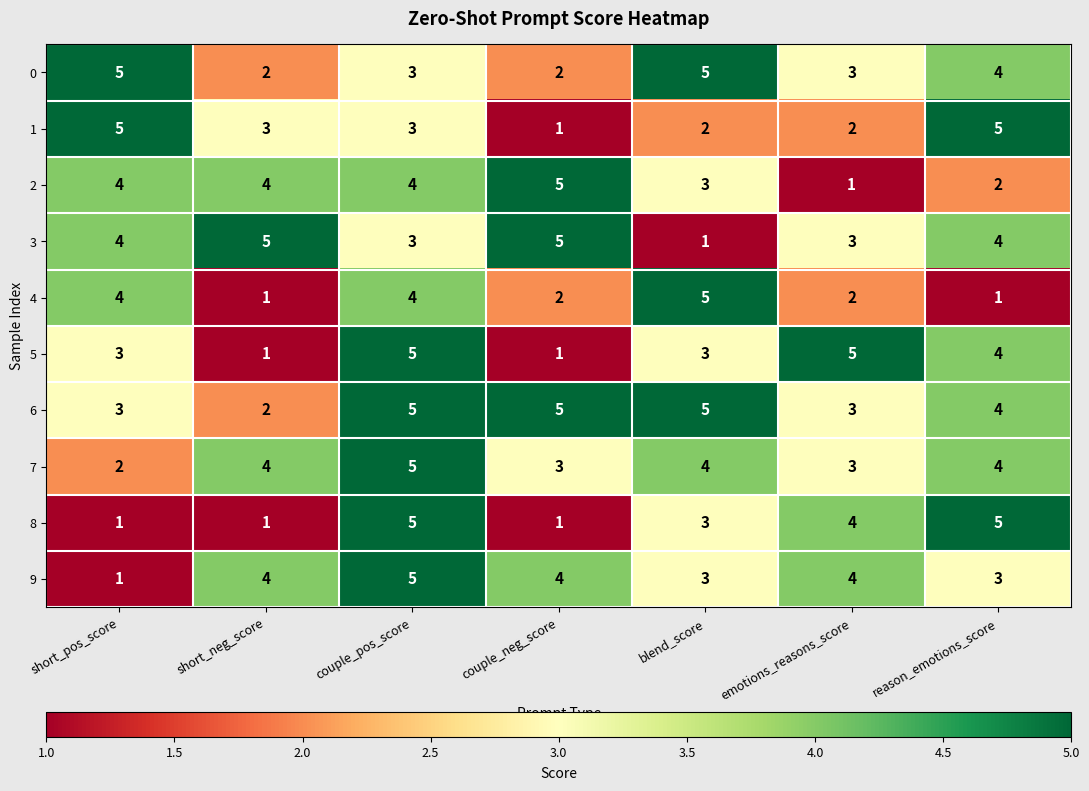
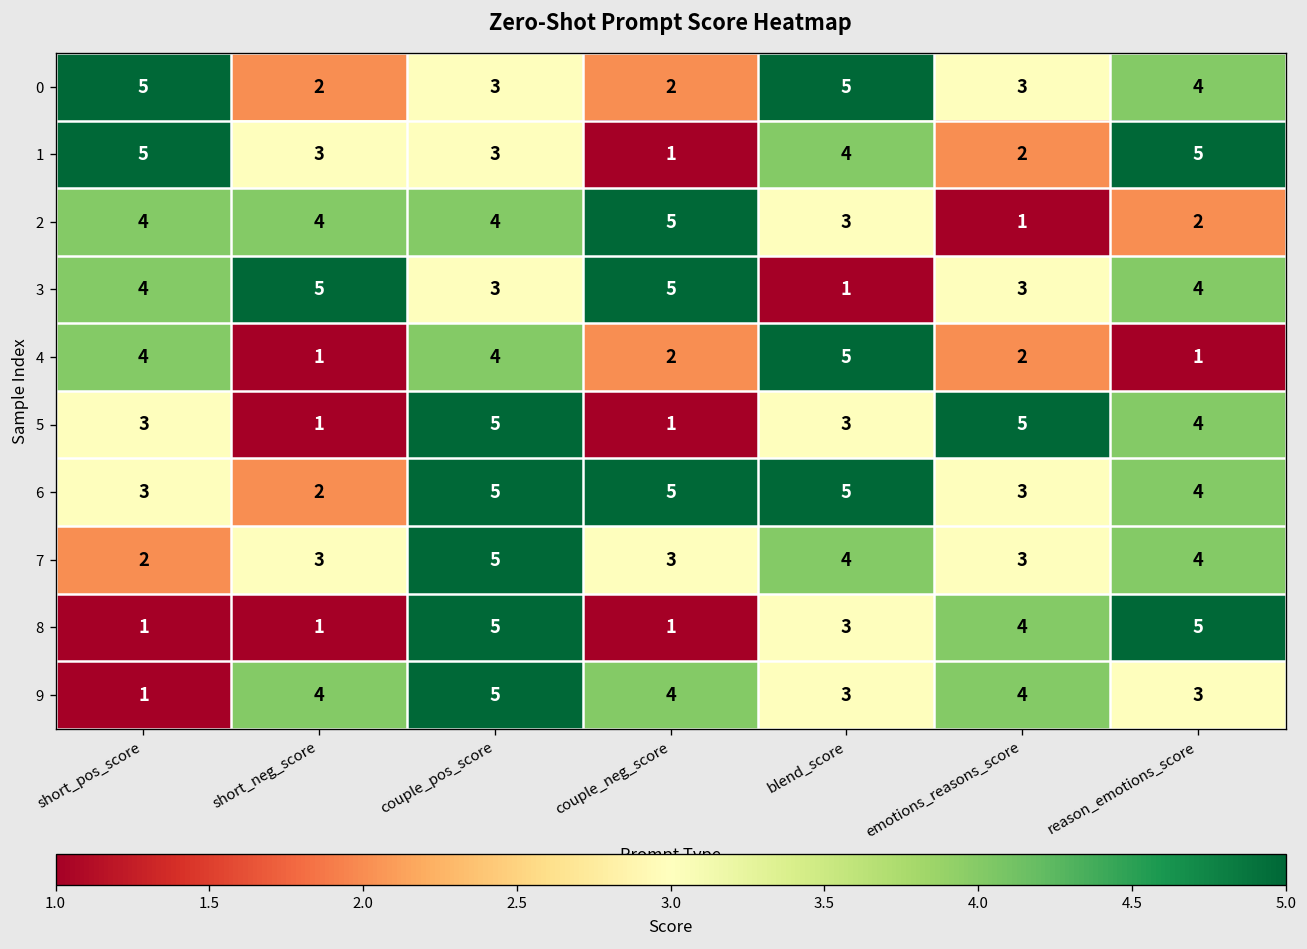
1, blend_score: 2 -> 4
7, short_neg_score: 4 -> 3
